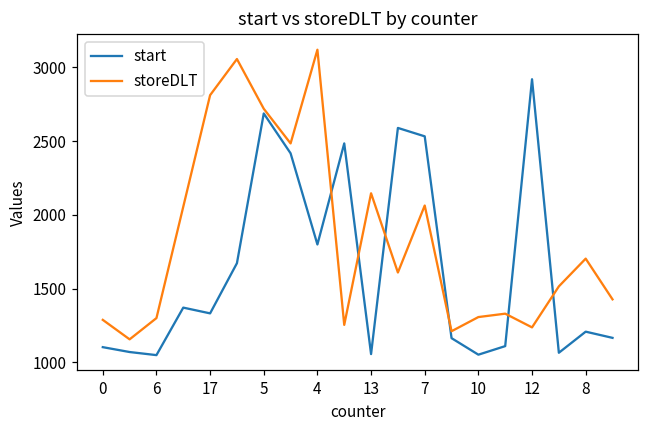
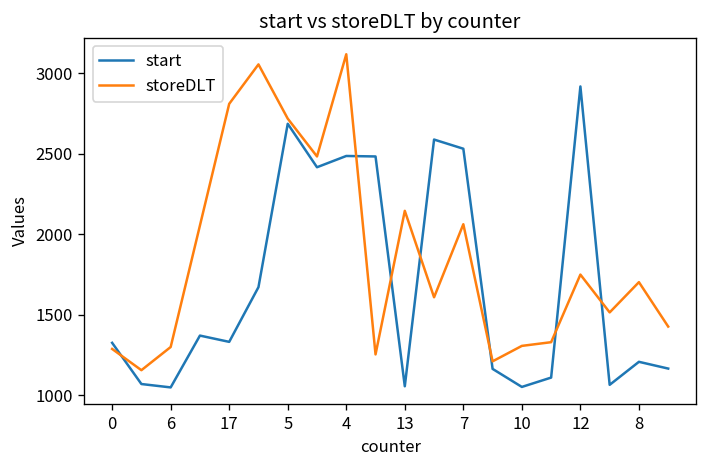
start, 0: 1100 -> 1330
start, 4: 1800 -> 2490
storeDLT, 12: 1240 -> 1750
